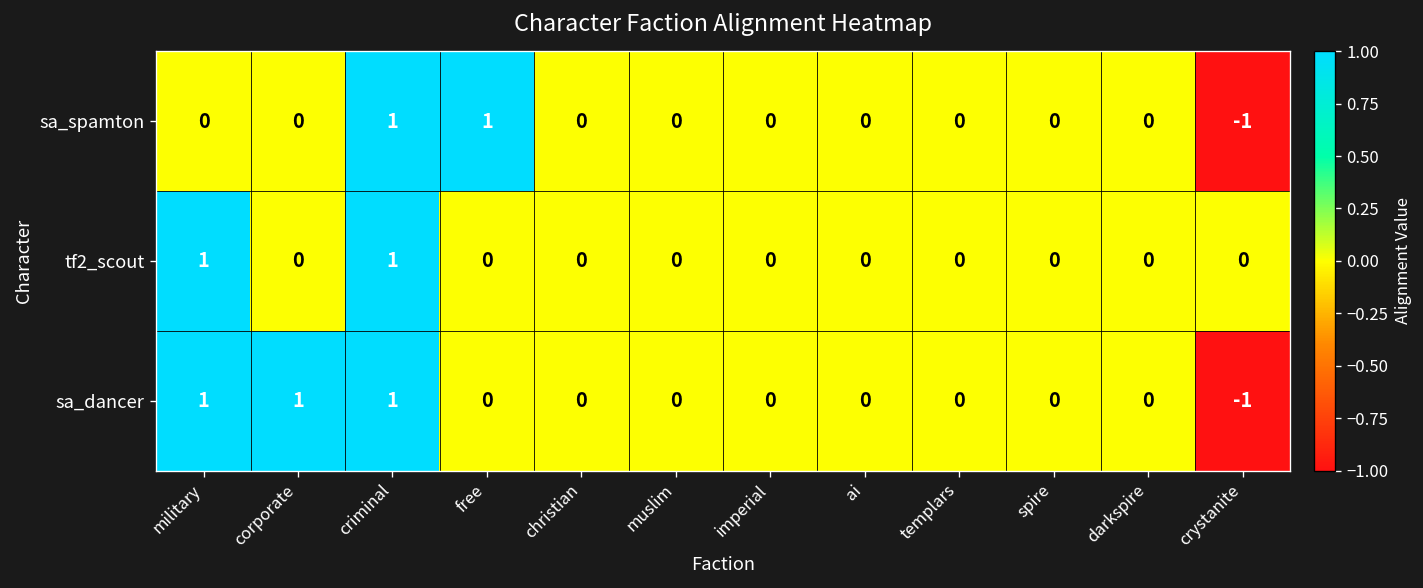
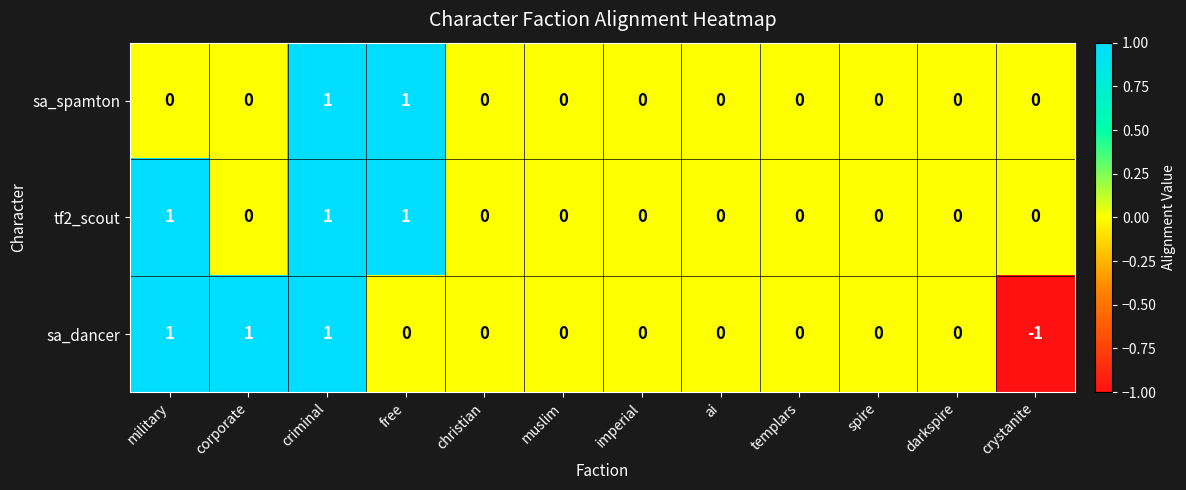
sa_spamton, crystanite: -1 -> 0
tf2_scout, free: 0 -> 1
